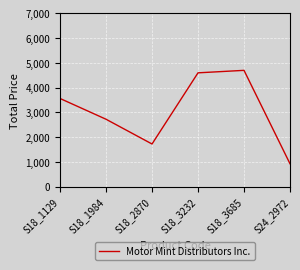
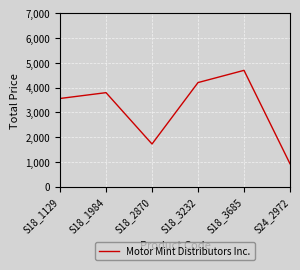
S18_1984: 2,700 -> 3,800
S18_3232: 4,600 -> 4,200
